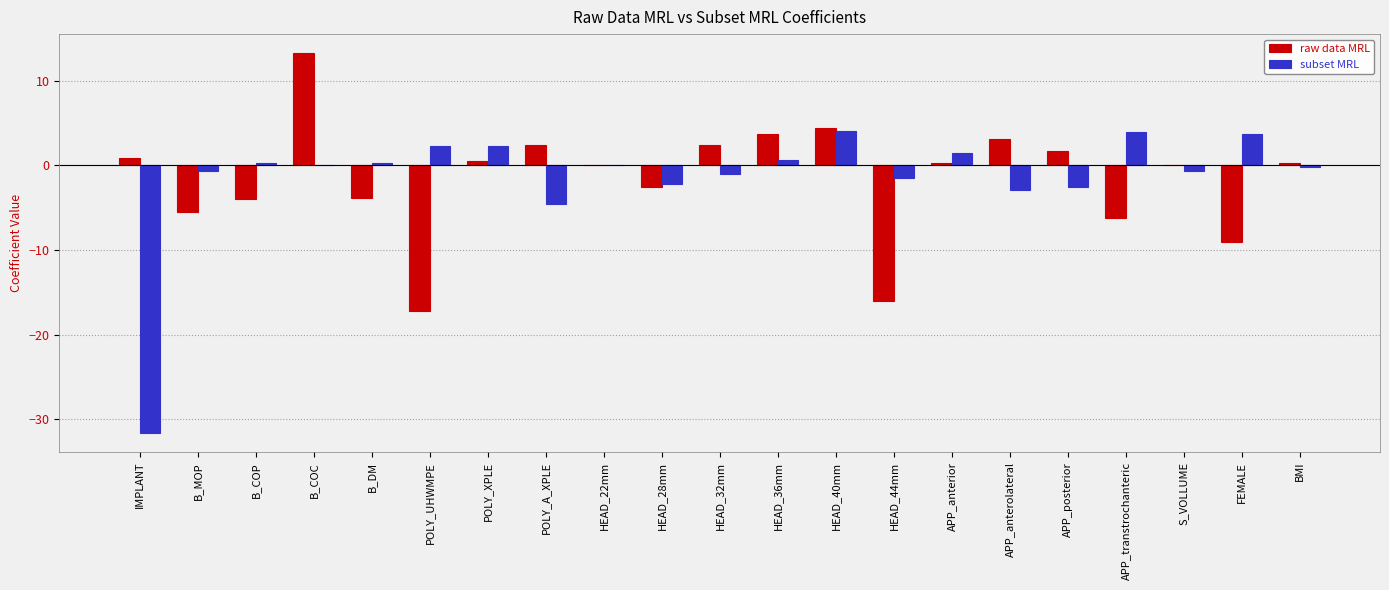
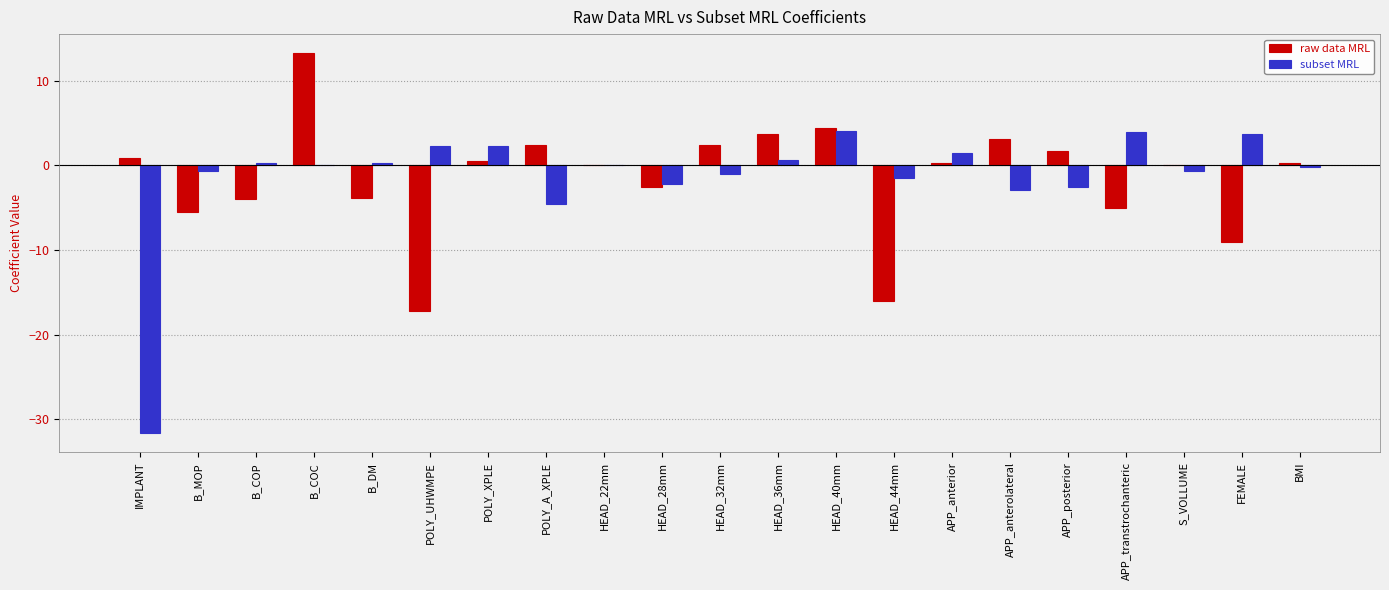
raw data MRL, APP_transtrochanteric: -6 -> -5
